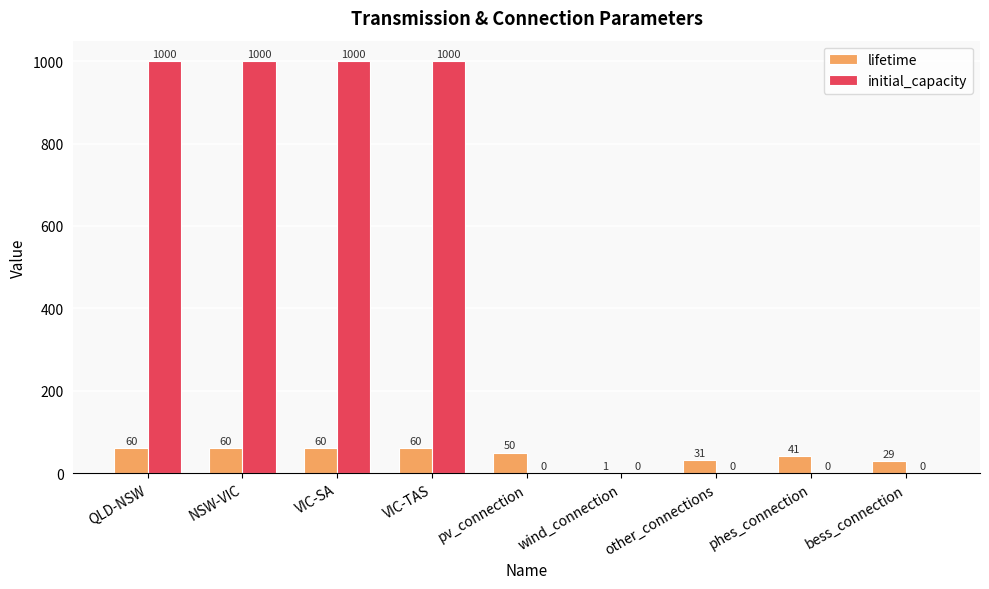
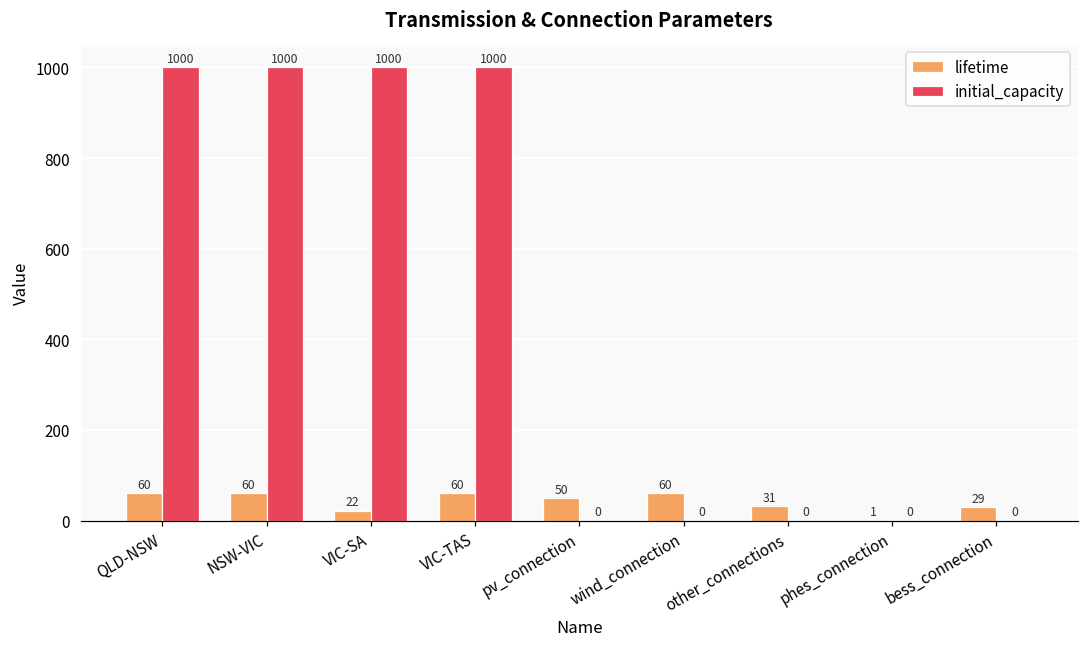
lifetime, VIC-SA: 60 -> 22
lifetime, wind_connection: 1 -> 60
lifetime, phes_connection: 41 -> 1
